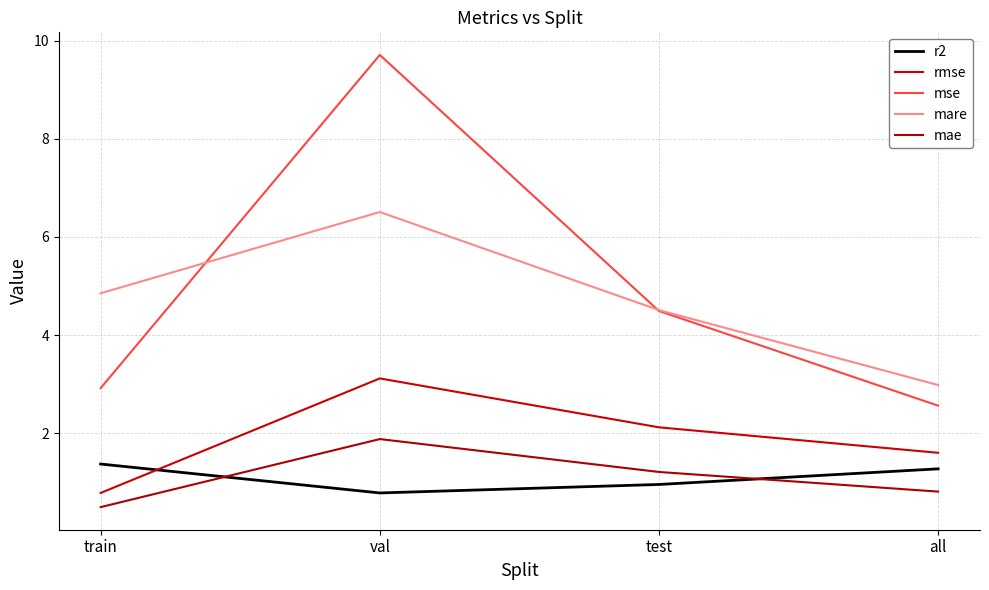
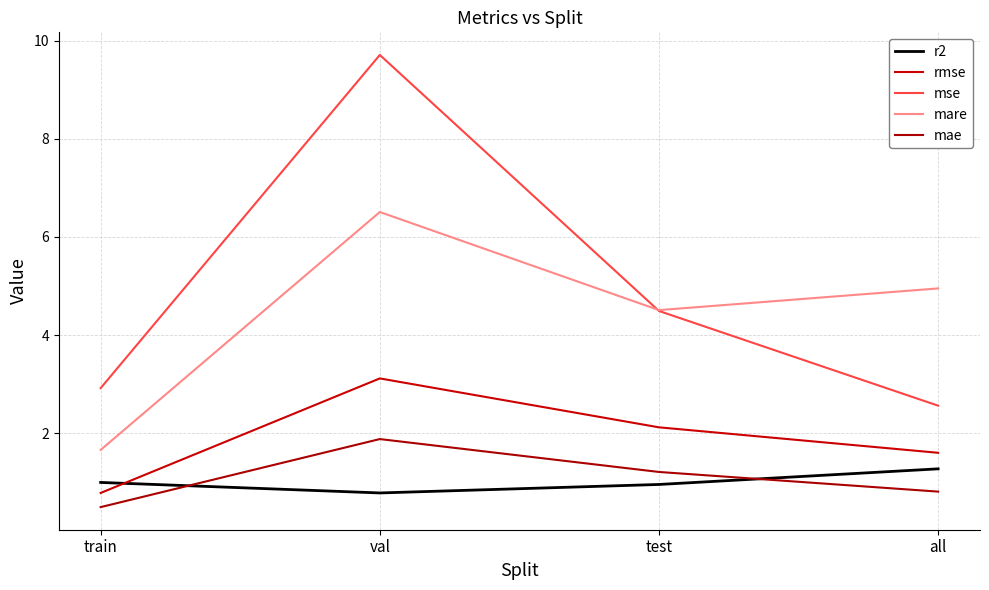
r2, train: 1.4 -> 1.0
mare, train: 4.9 -> 1.7
mare, all: 3.0 -> 4.9
